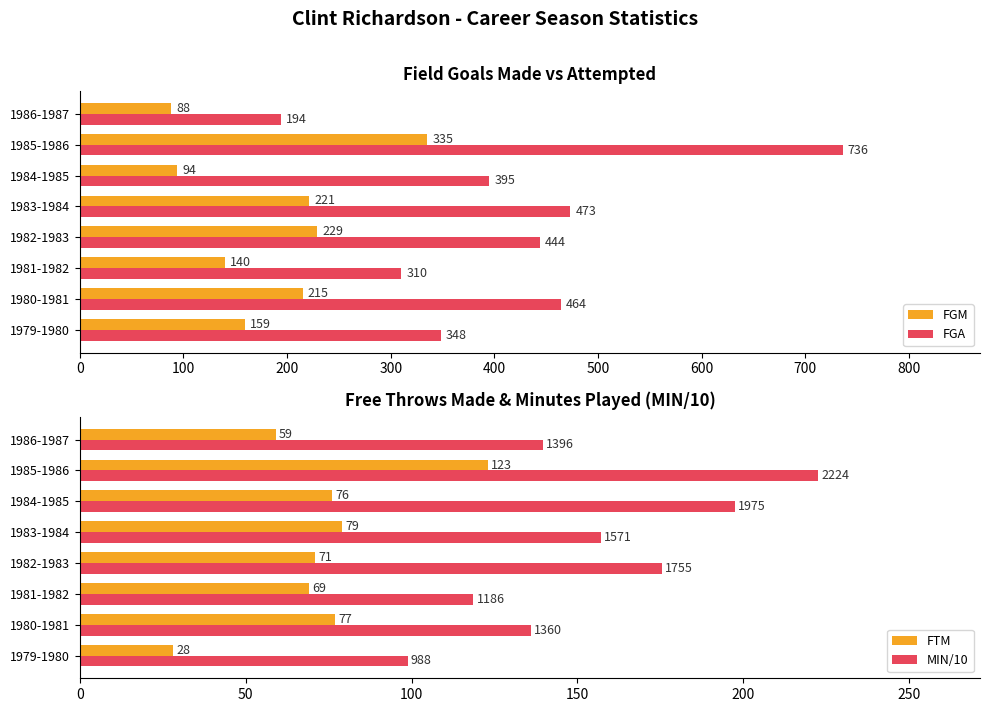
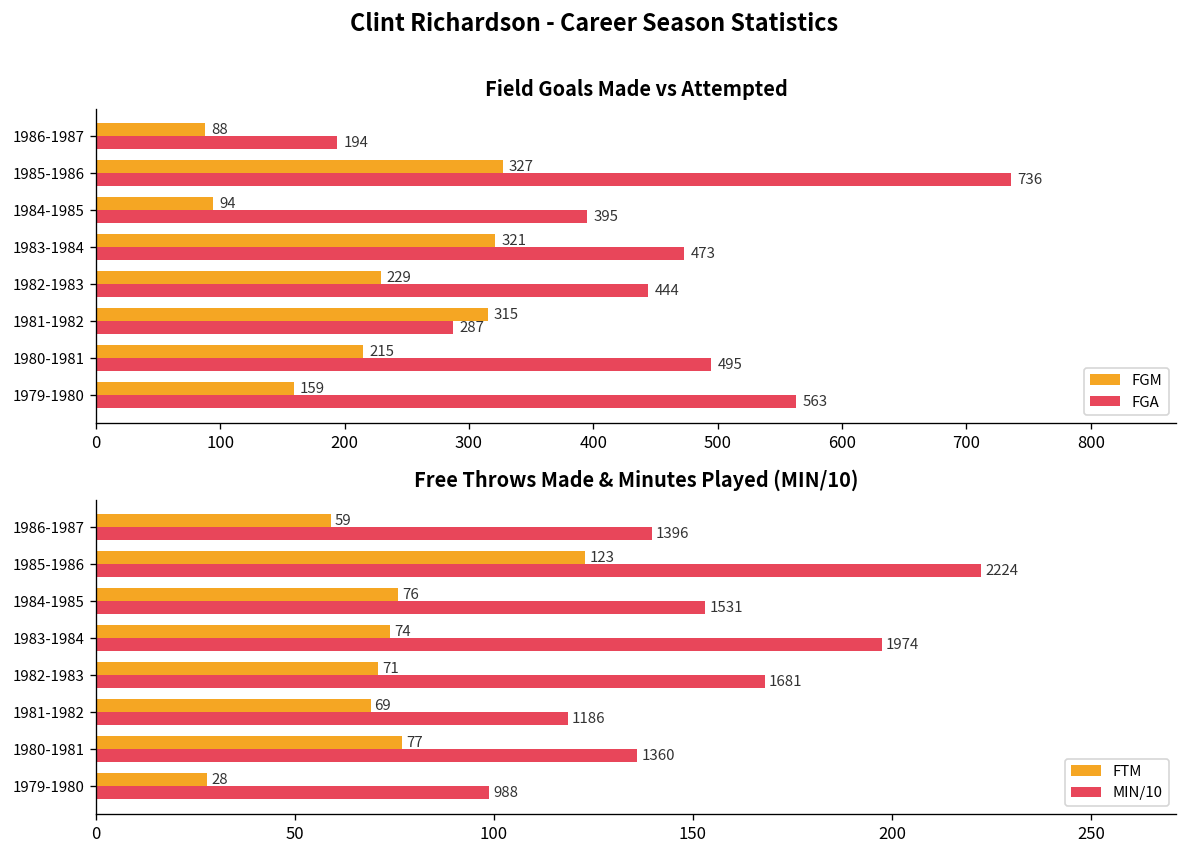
Field Goals Made vs Attempted, FGM, 1985-1986: 335 -> 327
Field Goals Made vs Attempted, FGM, 1983-1984: 221 -> 321
Field Goals Made vs Attempted, FGM, 1981-1982: 140 -> 315
Field Goals Made vs Attempted, FGA, 1981-1982: 310 -> 287
Field Goals Made vs Attempted, FGA, 1980-1981: 464 -> 495
Field Goals Made vs Attempted, FGA, 1979-1980: 348 -> 563
Free Throws Made & Minutes Played (MIN/10), MIN/10, 1984-1985: 1975 -> 1531
Free Throws Made & Minutes Played (MIN/10), FTM, 1983-1984: 79 -> 74
Free Throws Made & Minutes Played (MIN/10), MIN/10, 1983-1984: 1571 -> 1974
Free Throws Made & Minutes Played (MIN/10), MIN/10, 1982-1983: 1755 -> 1681
